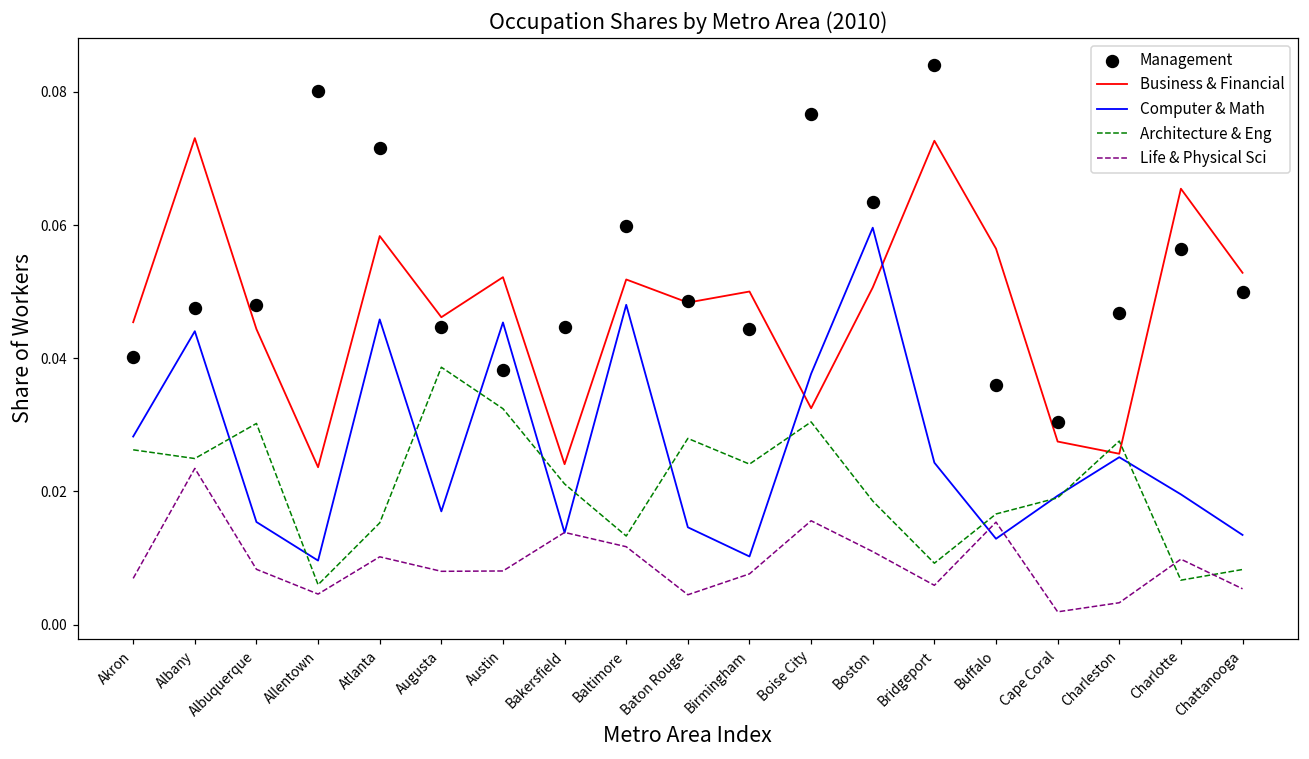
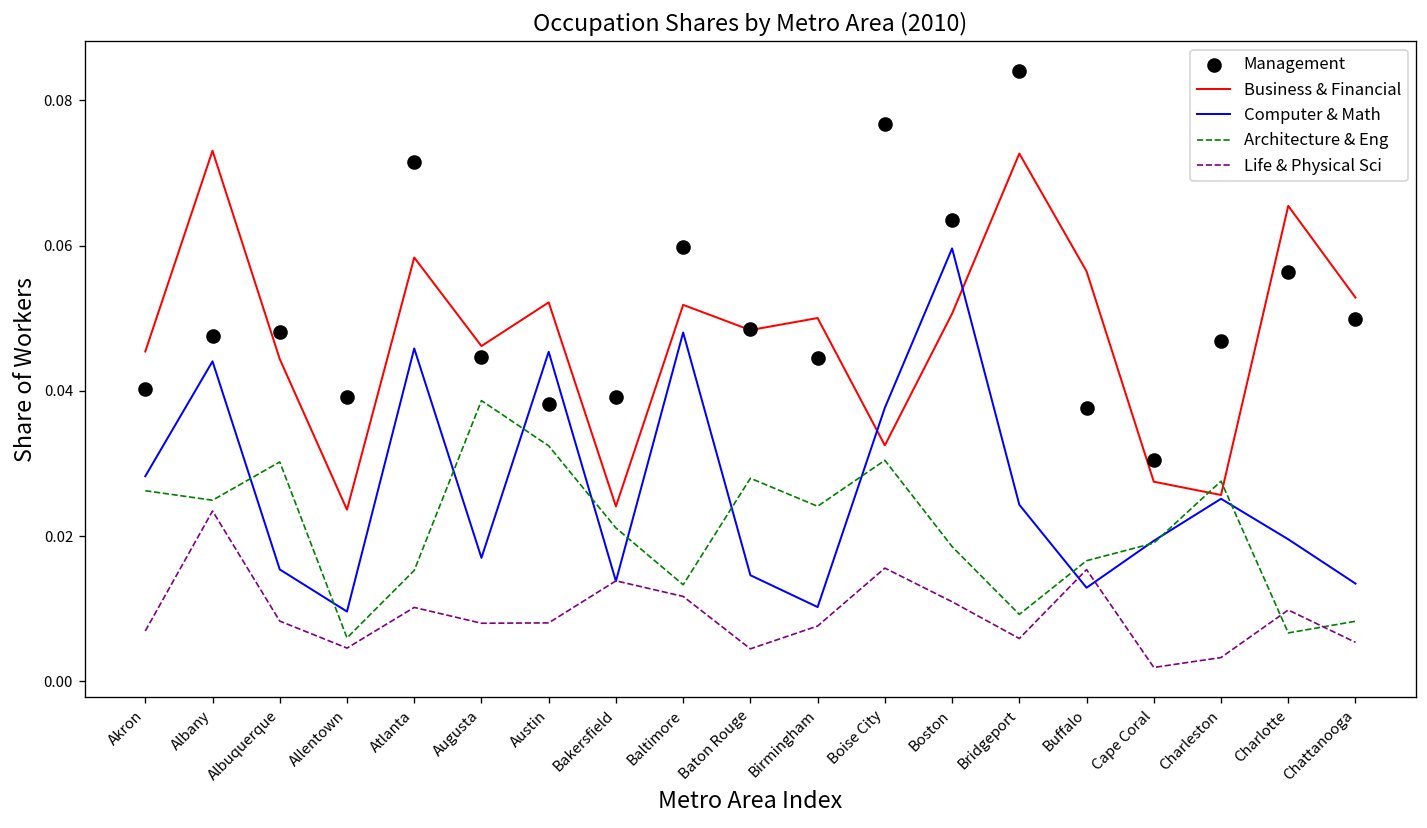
Management, Allentown: 0.080 -> 0.039
Management, Bakersfield: 0.045 -> 0.039
Management, Buffalo: 0.036 -> 0.038
